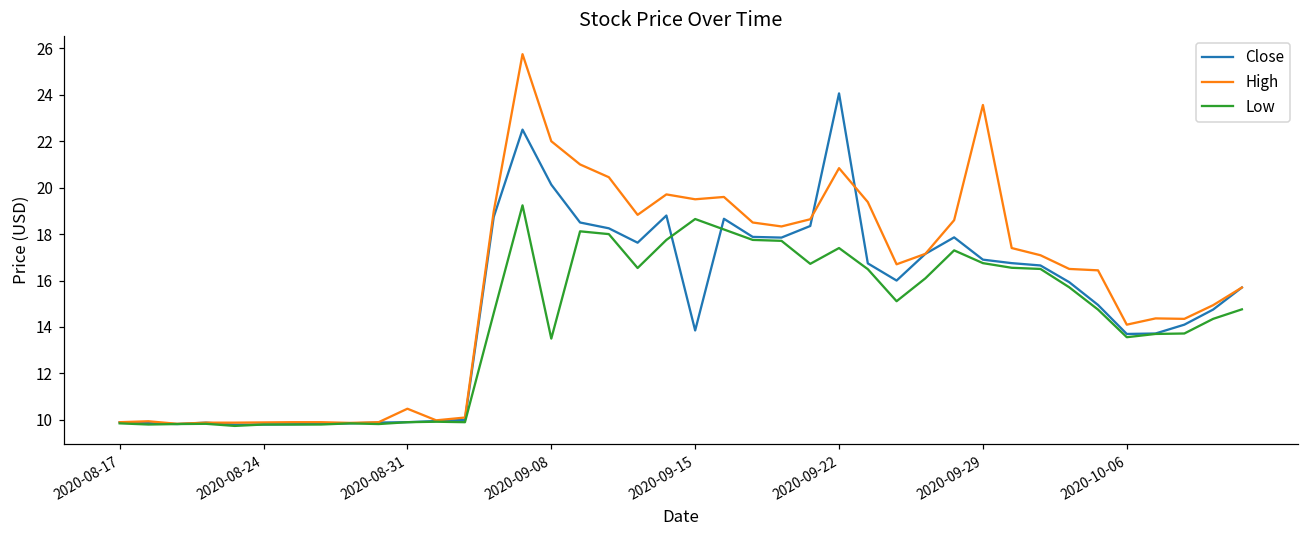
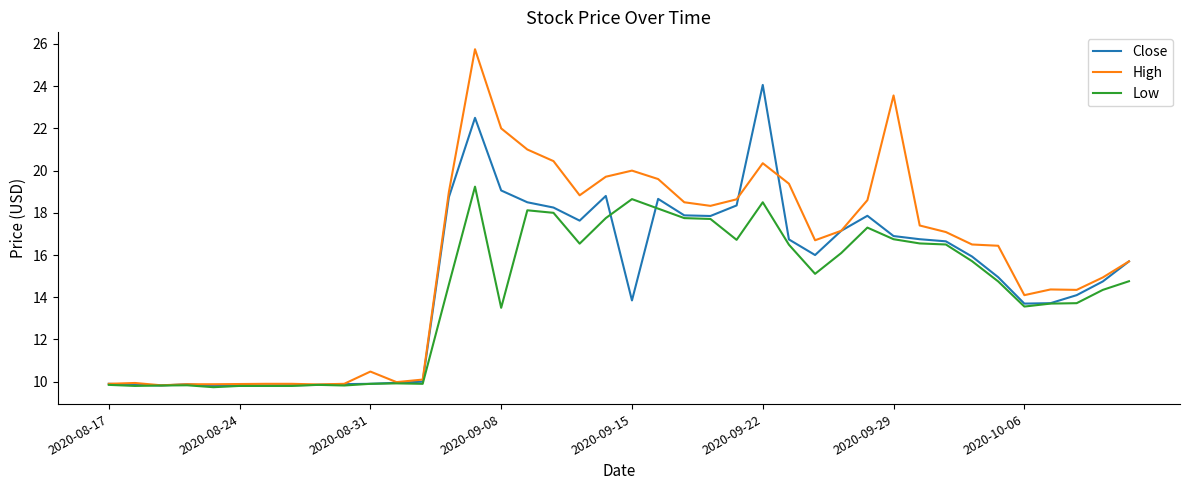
Close, 2020-09-08: 20.1 -> 19.1
High, 2020-09-15: 19.5 -> 20.0
High, 2020-09-22: 20.8 -> 20.4
Low, 2020-09-22: 17.4 -> 18.5
